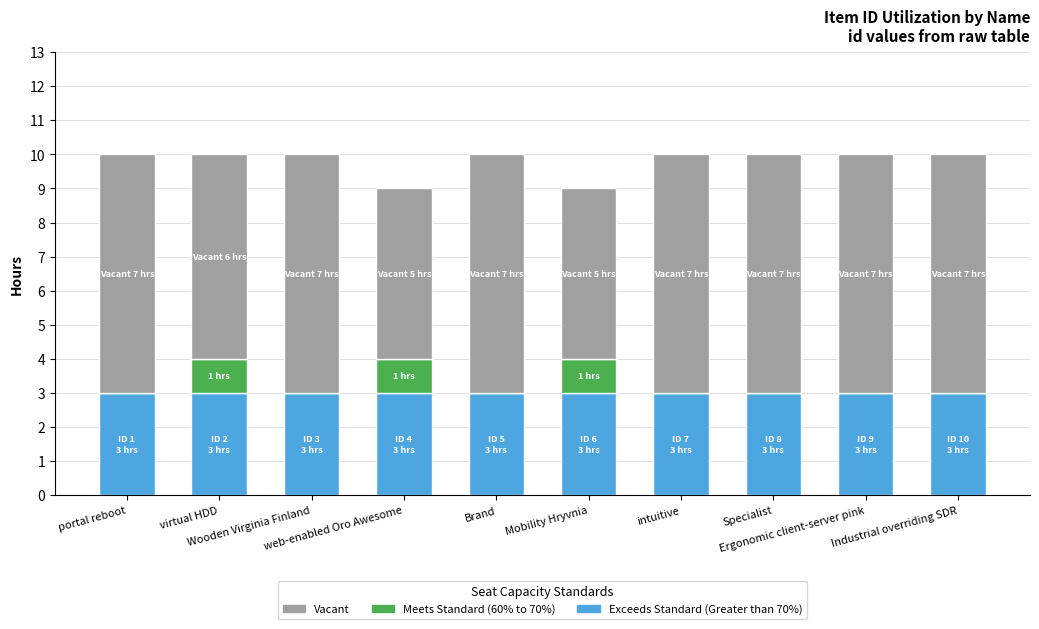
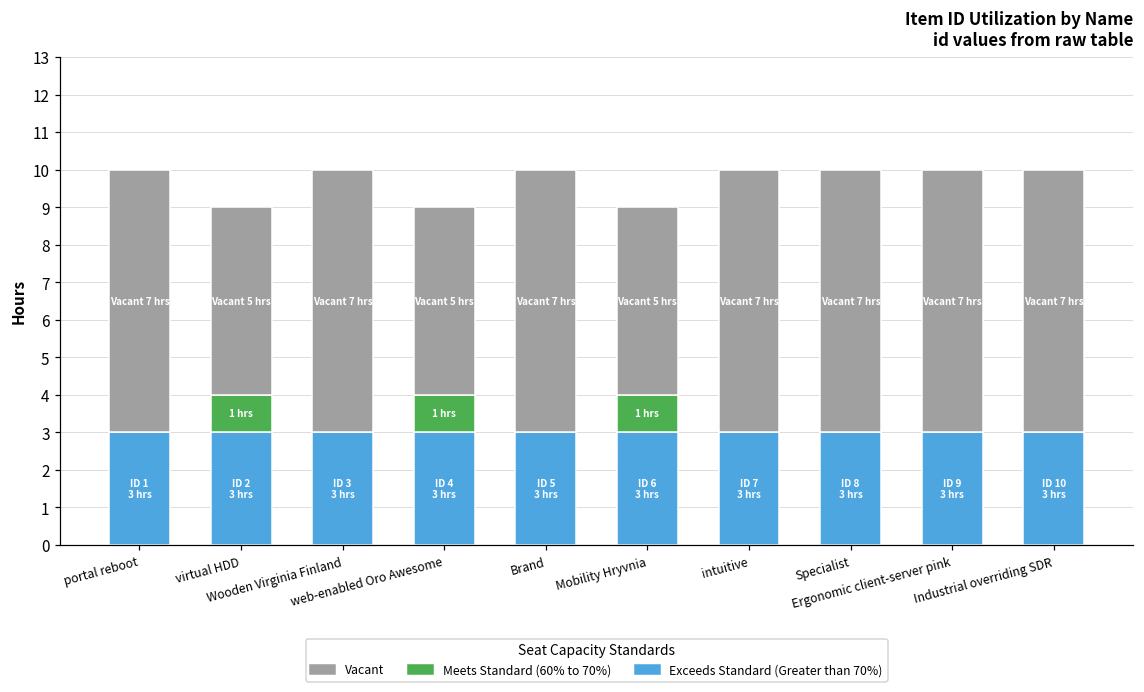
Vacant, virtual HDD: 6 -> 5
